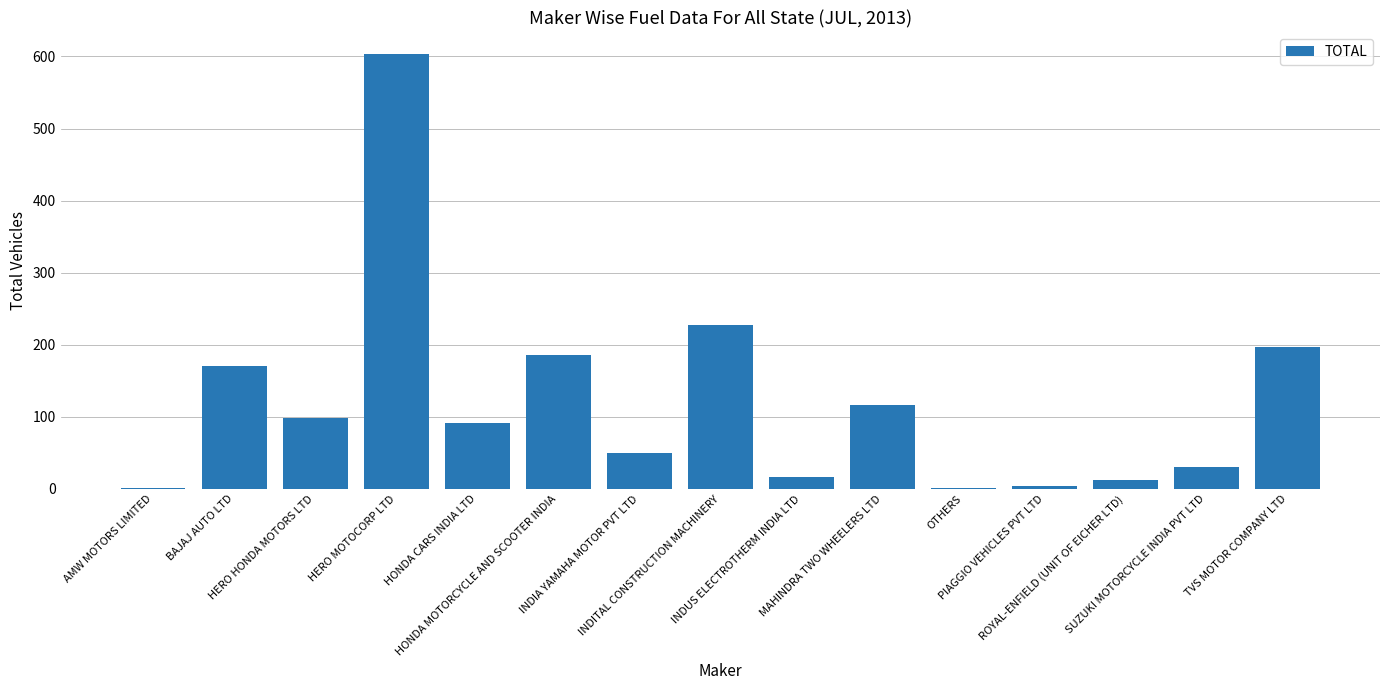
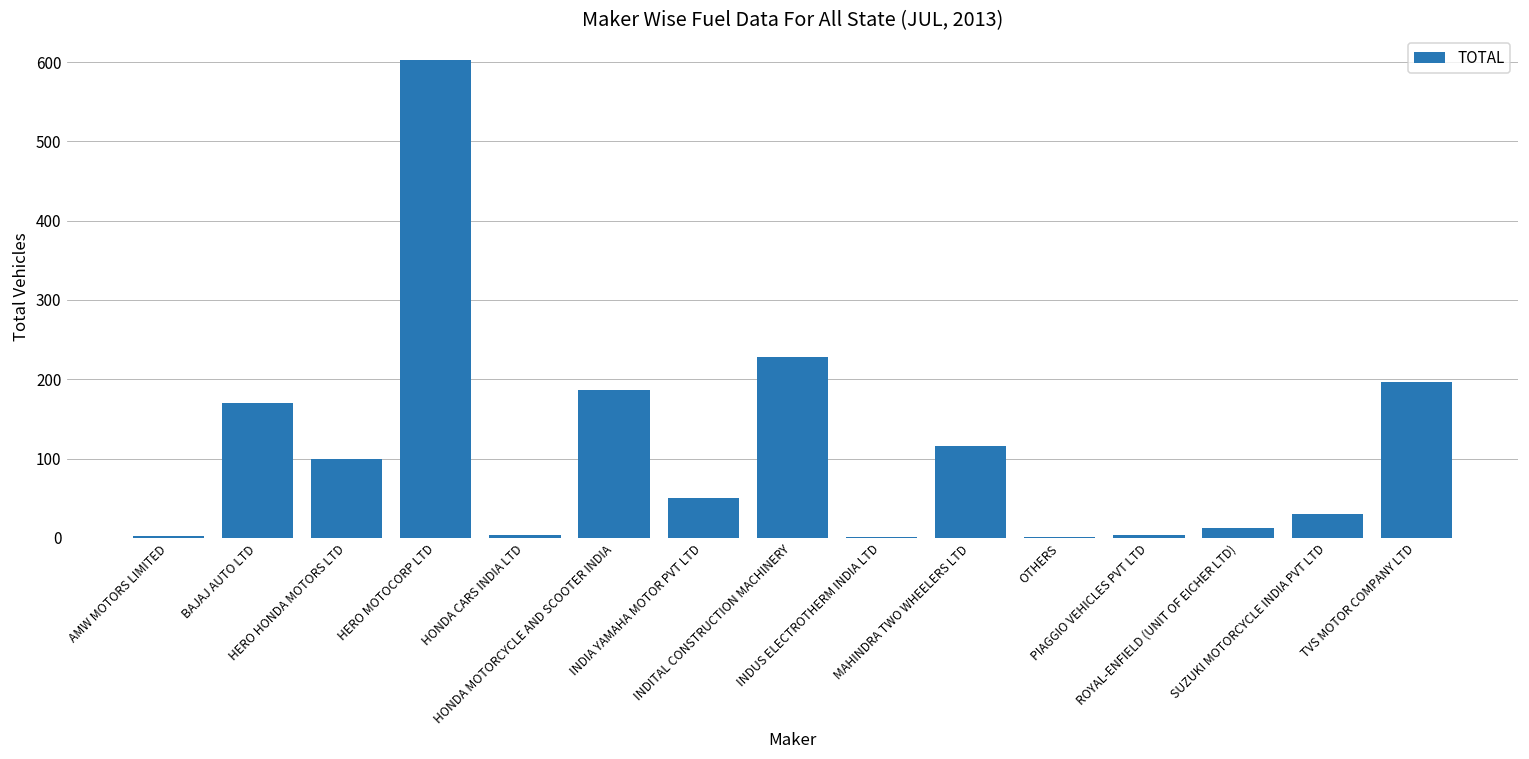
HONDA CARS INDIA LTD: 90 -> 0
INDUS ELECTROTHERM INDIA LTD: 20 -> 0
